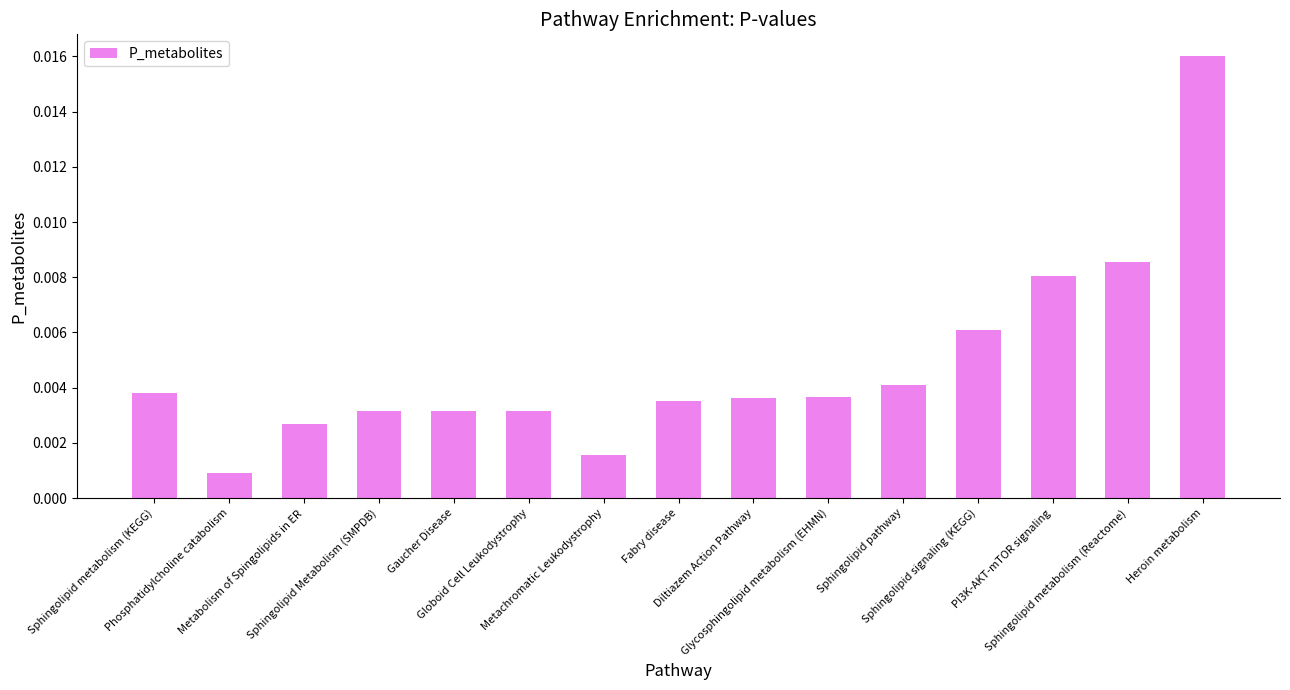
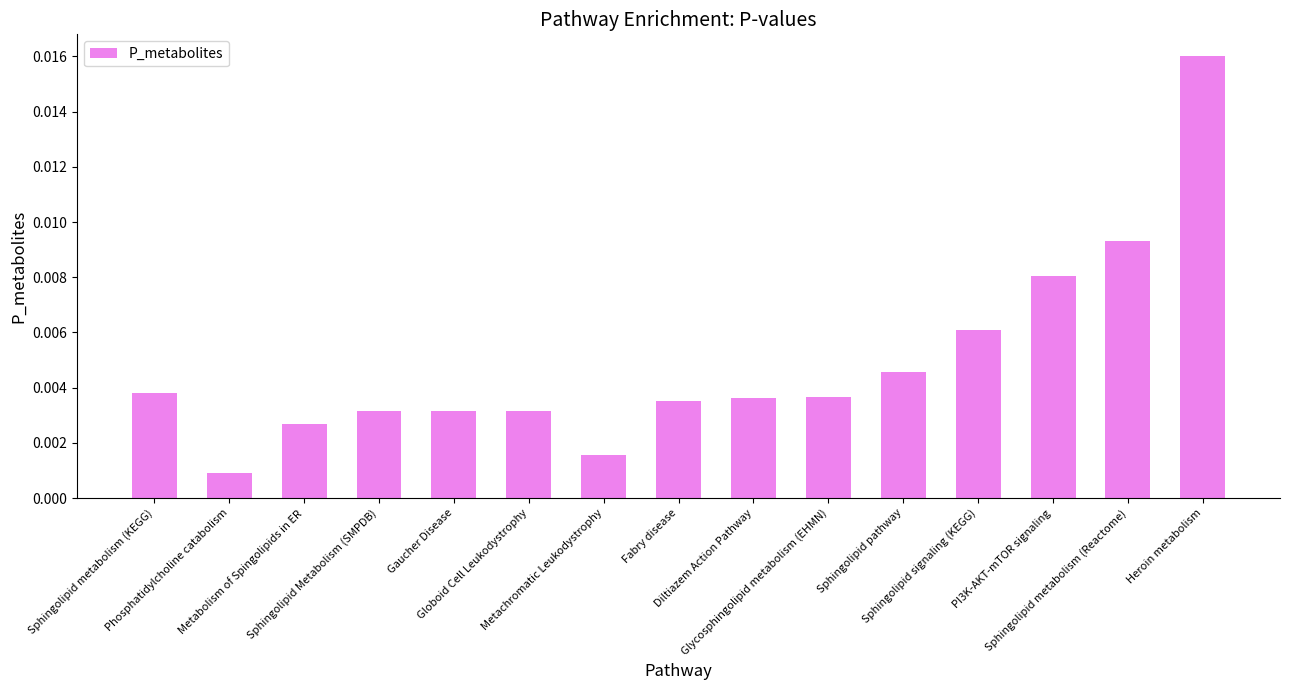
Sphingolipid pathway: 0.0041 -> 0.0046
Sphingolipid metabolism (Reactome): 0.0086 -> 0.0093
